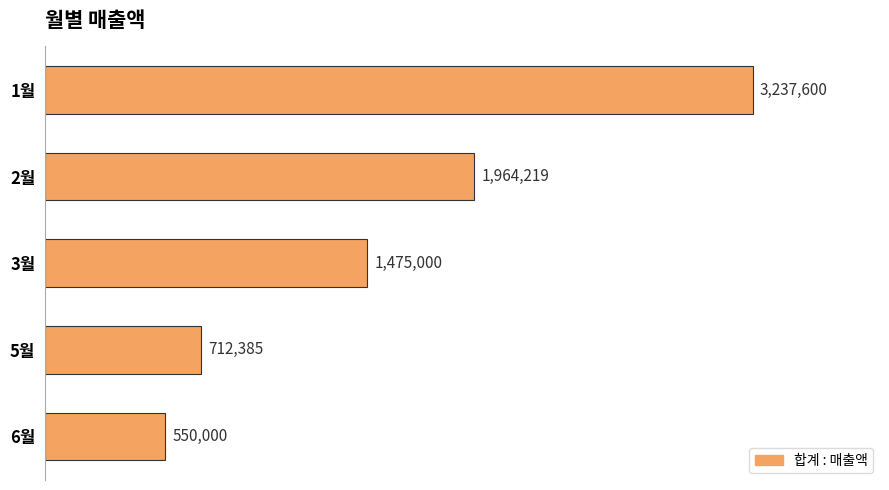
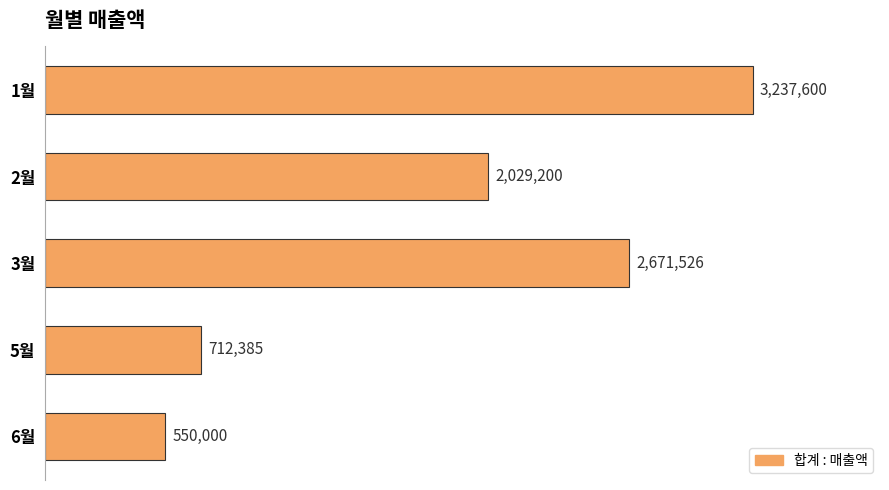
2월: 1,964,219 -> 2,029,200
3월: 1,475,000 -> 2,671,526
